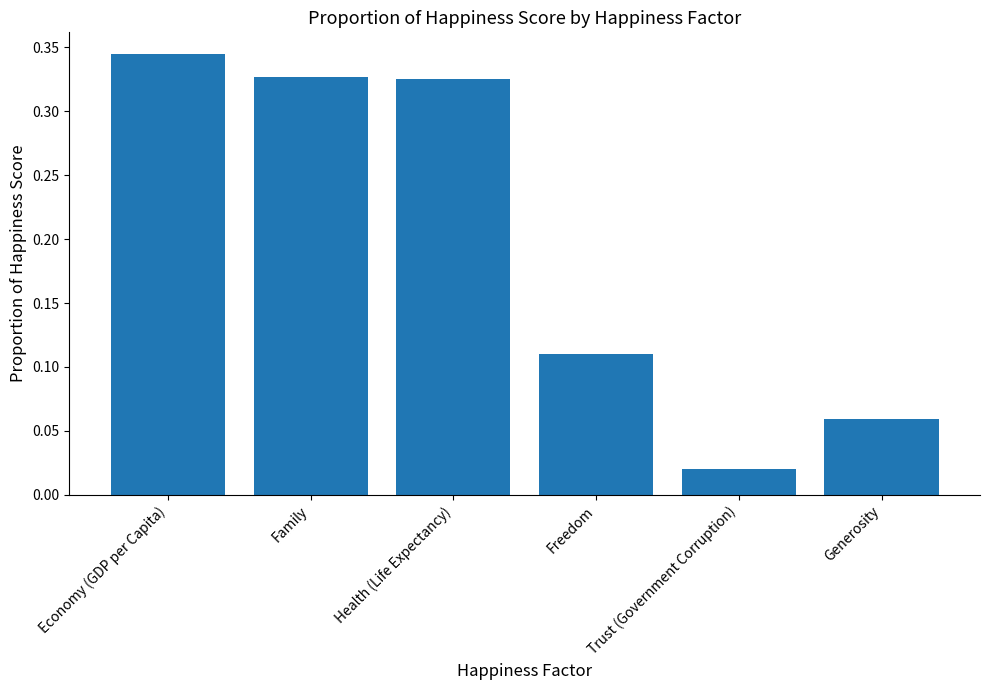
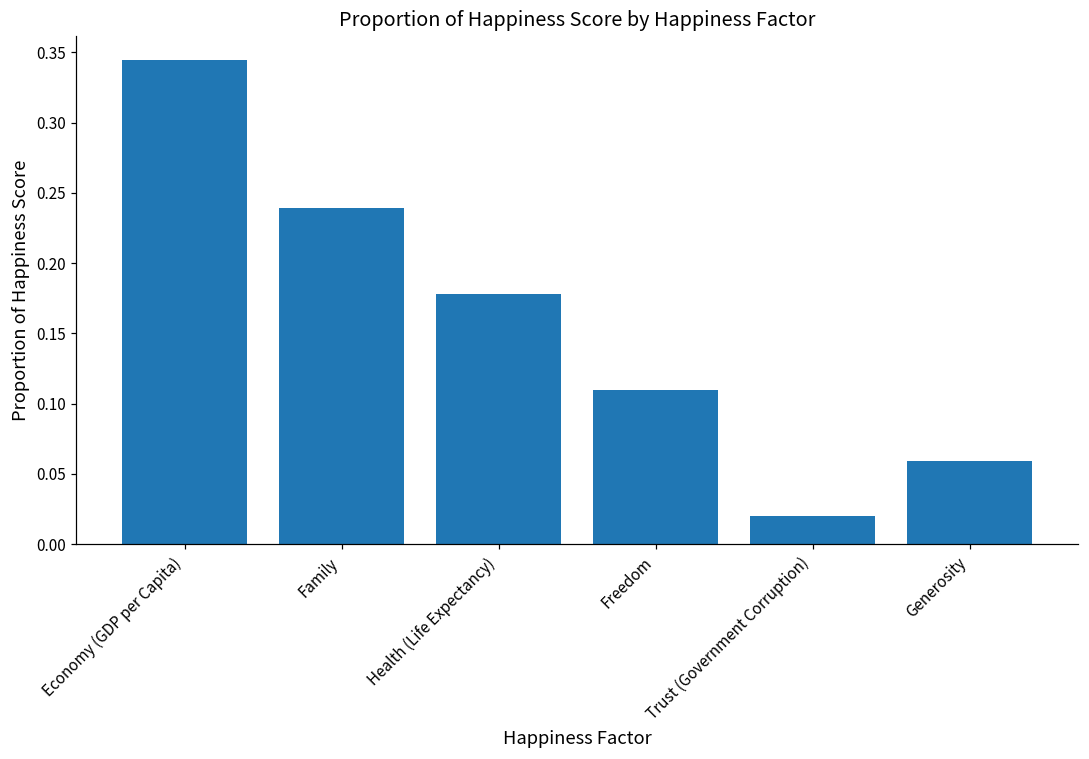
Family: 0.327 -> 0.239
Health (Life Expectancy): 0.325 -> 0.178
